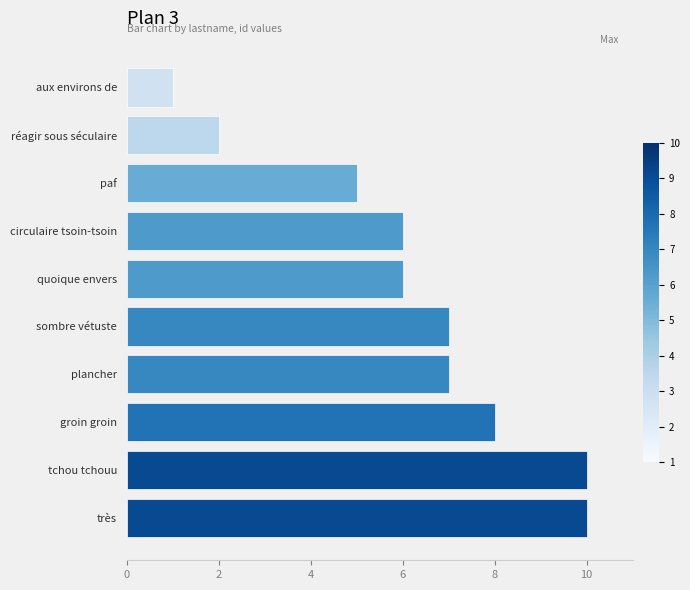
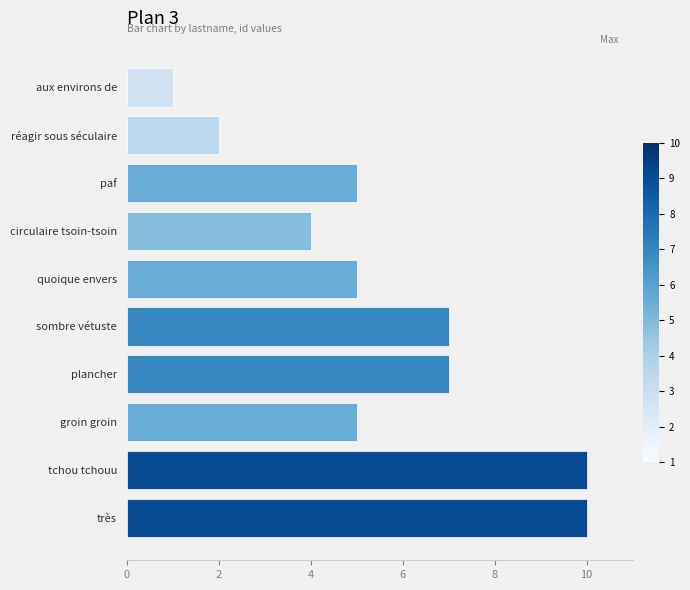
circulaire tsoin-tsoin: 6 -> 4
quoique envers: 6 -> 5
groin groin: 8 -> 5
